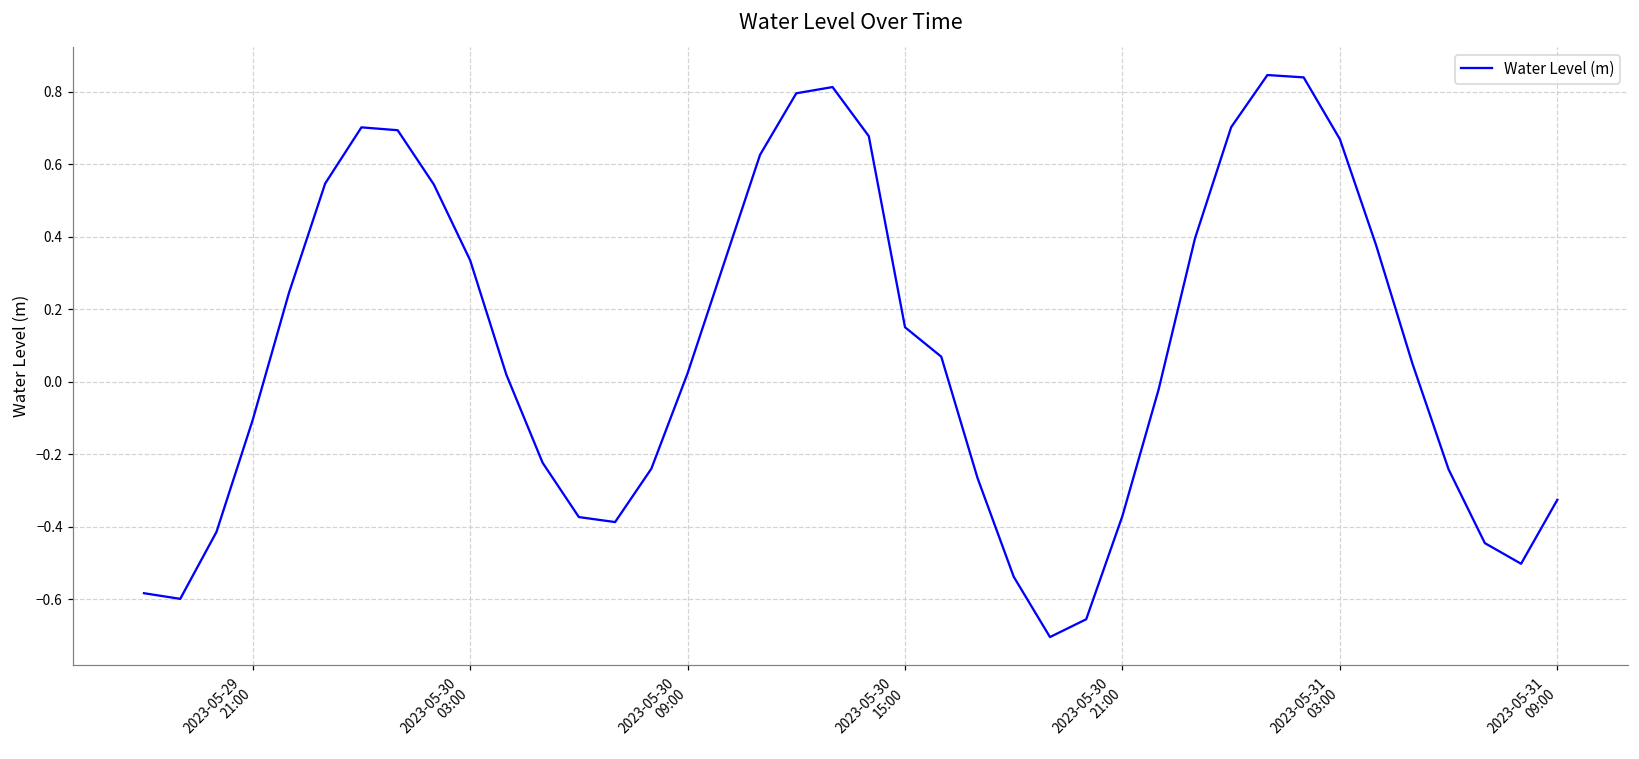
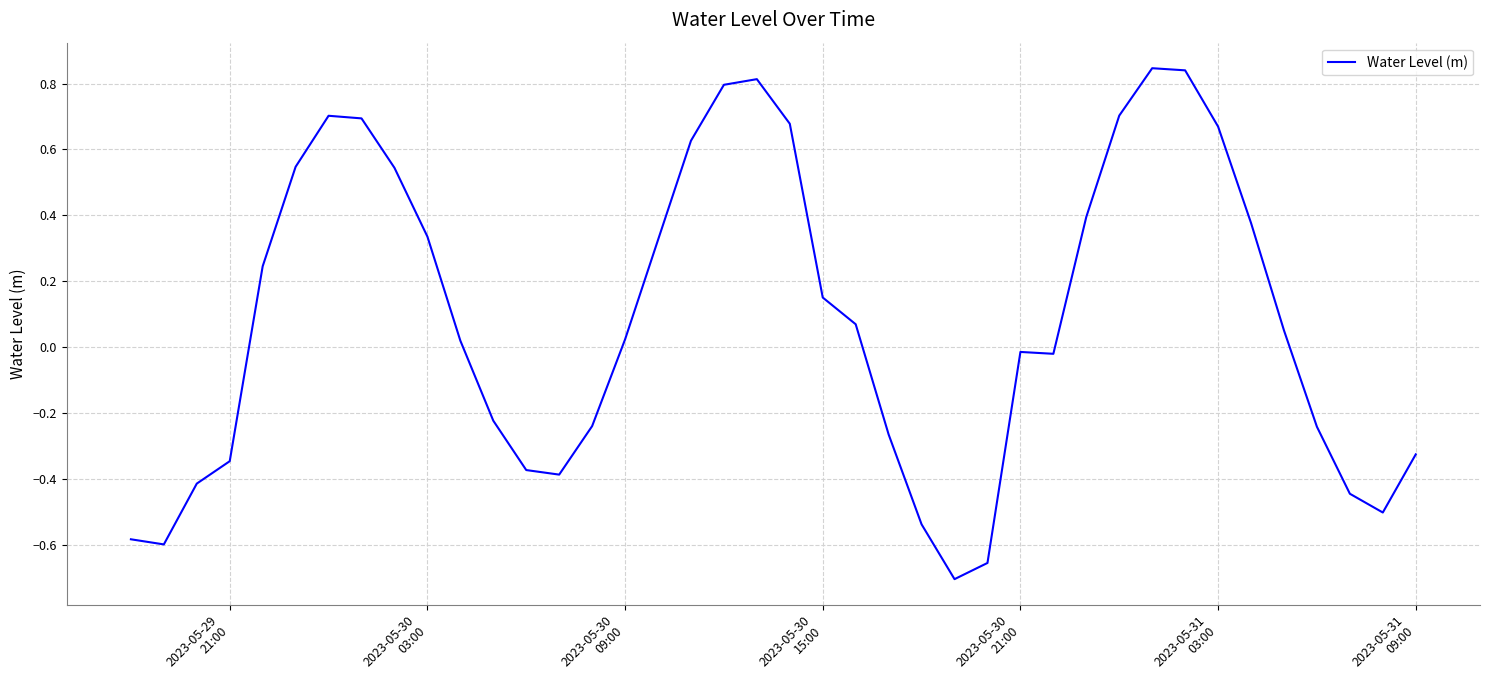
2023-05-29 21:00: -0.11 -> -0.35
2023-05-30 21:00: -0.37 -> -0.01
